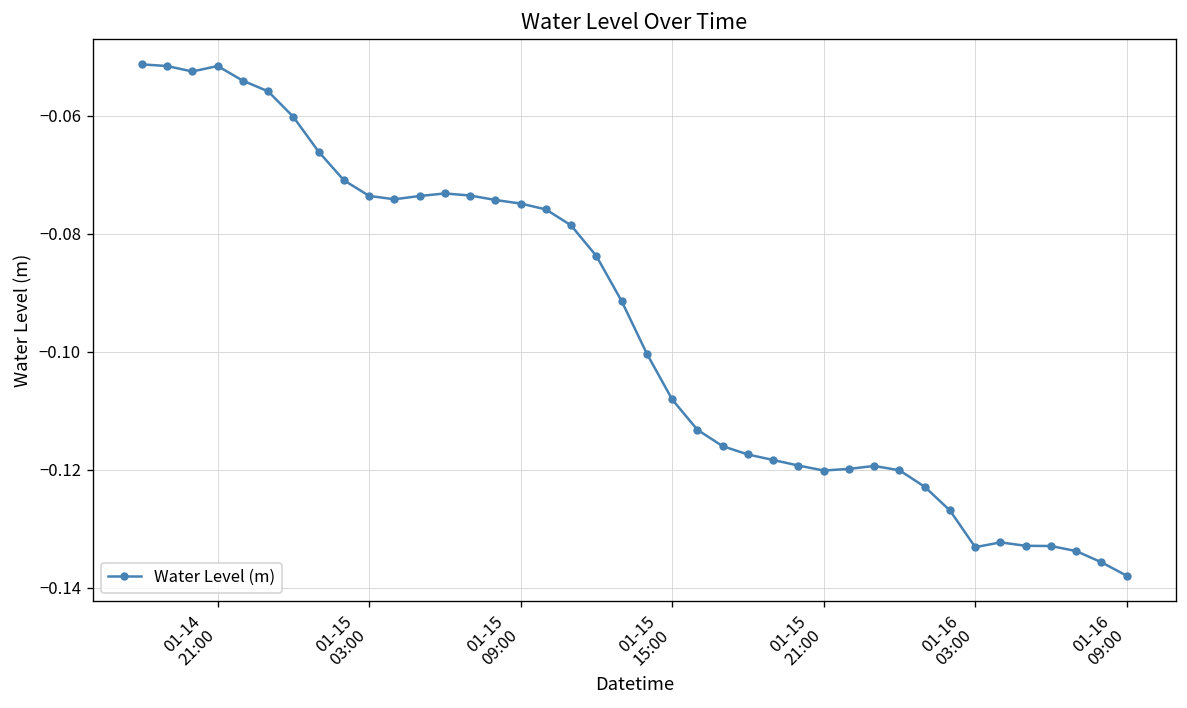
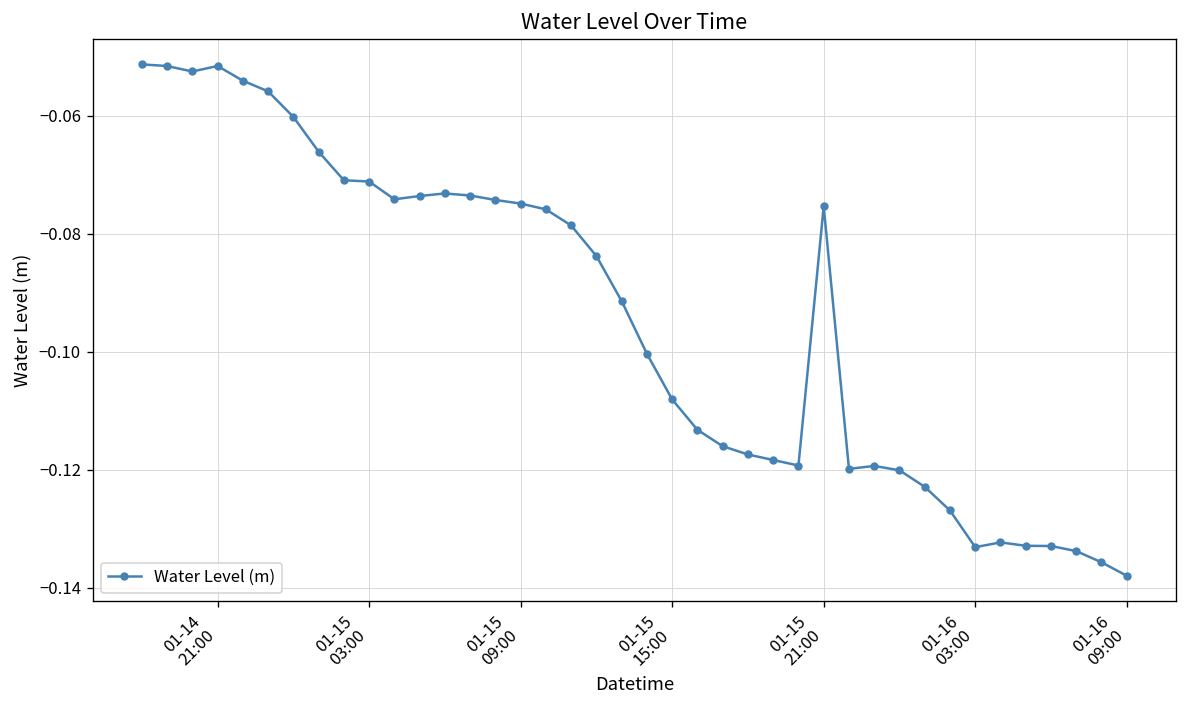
01-15 03:00: -0.074 -> -0.071
01-15 21:00: -0.120 -> -0.075
